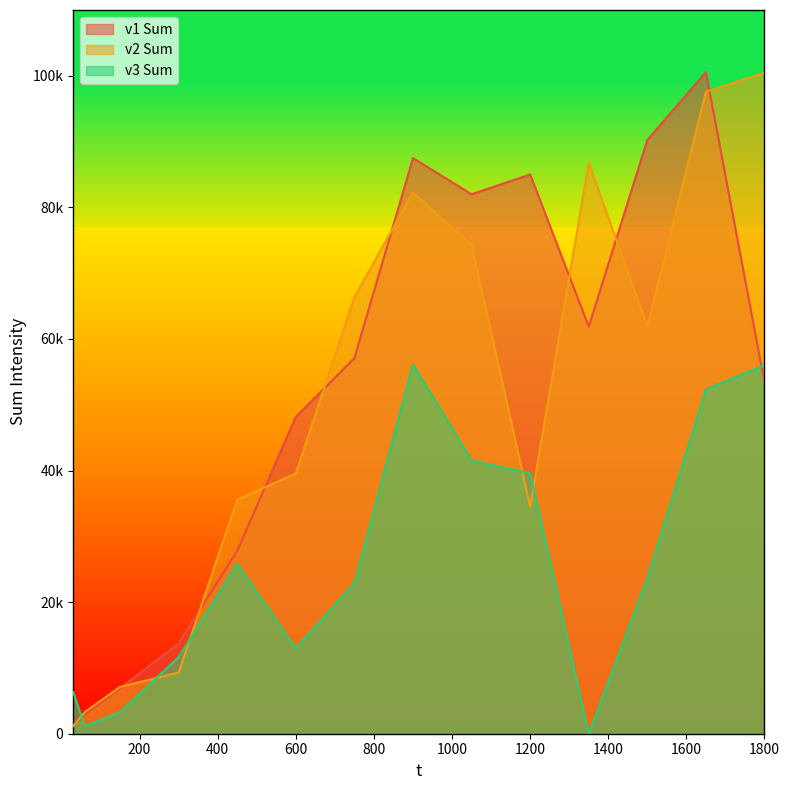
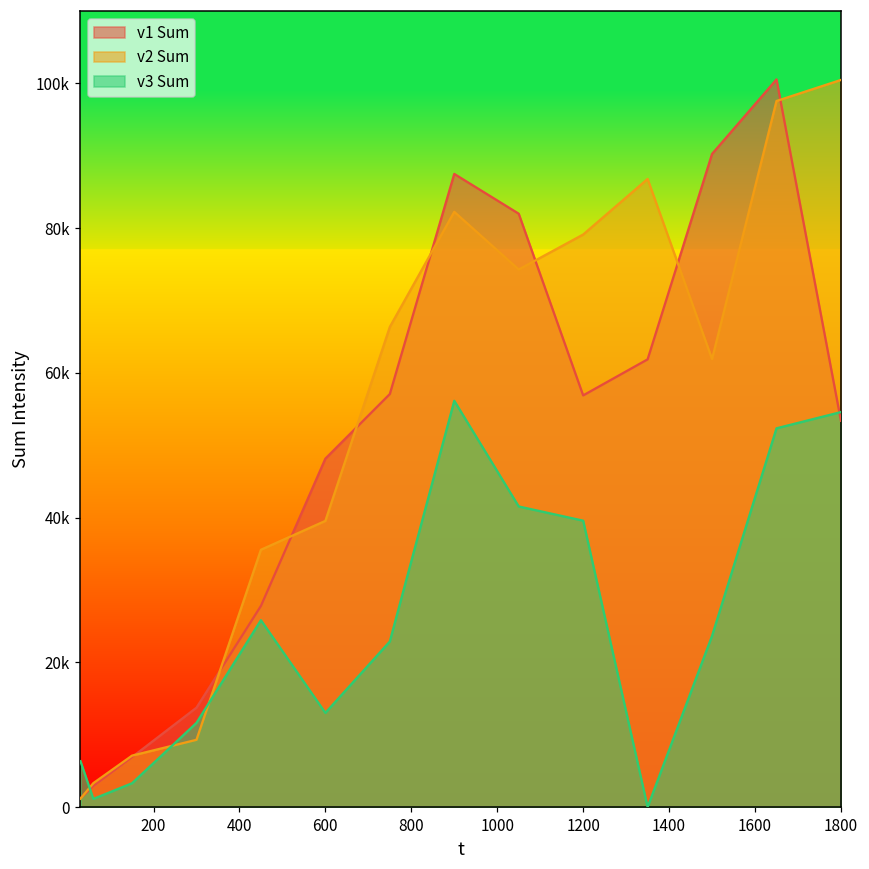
v1 Sum, 1200: 85000 -> 57000
v2 Sum, 1200: 34000 -> 79000
v3 Sum, 1800: 56000 -> 55000
